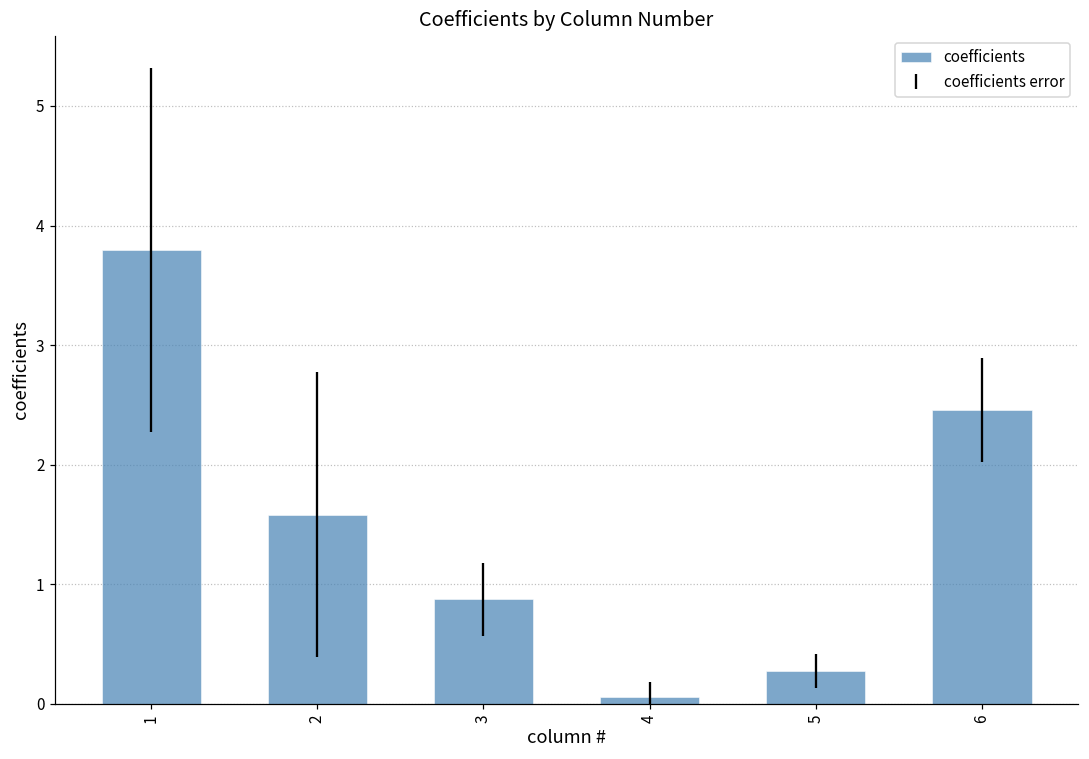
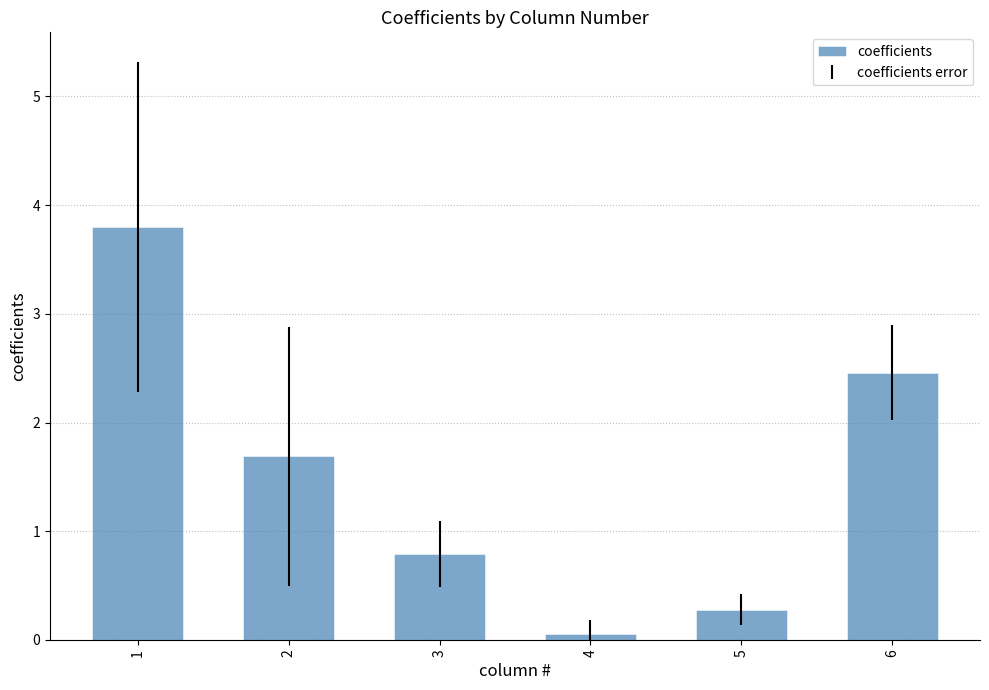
2: 1.58 -> 1.69
3: 0.87 -> 0.79
